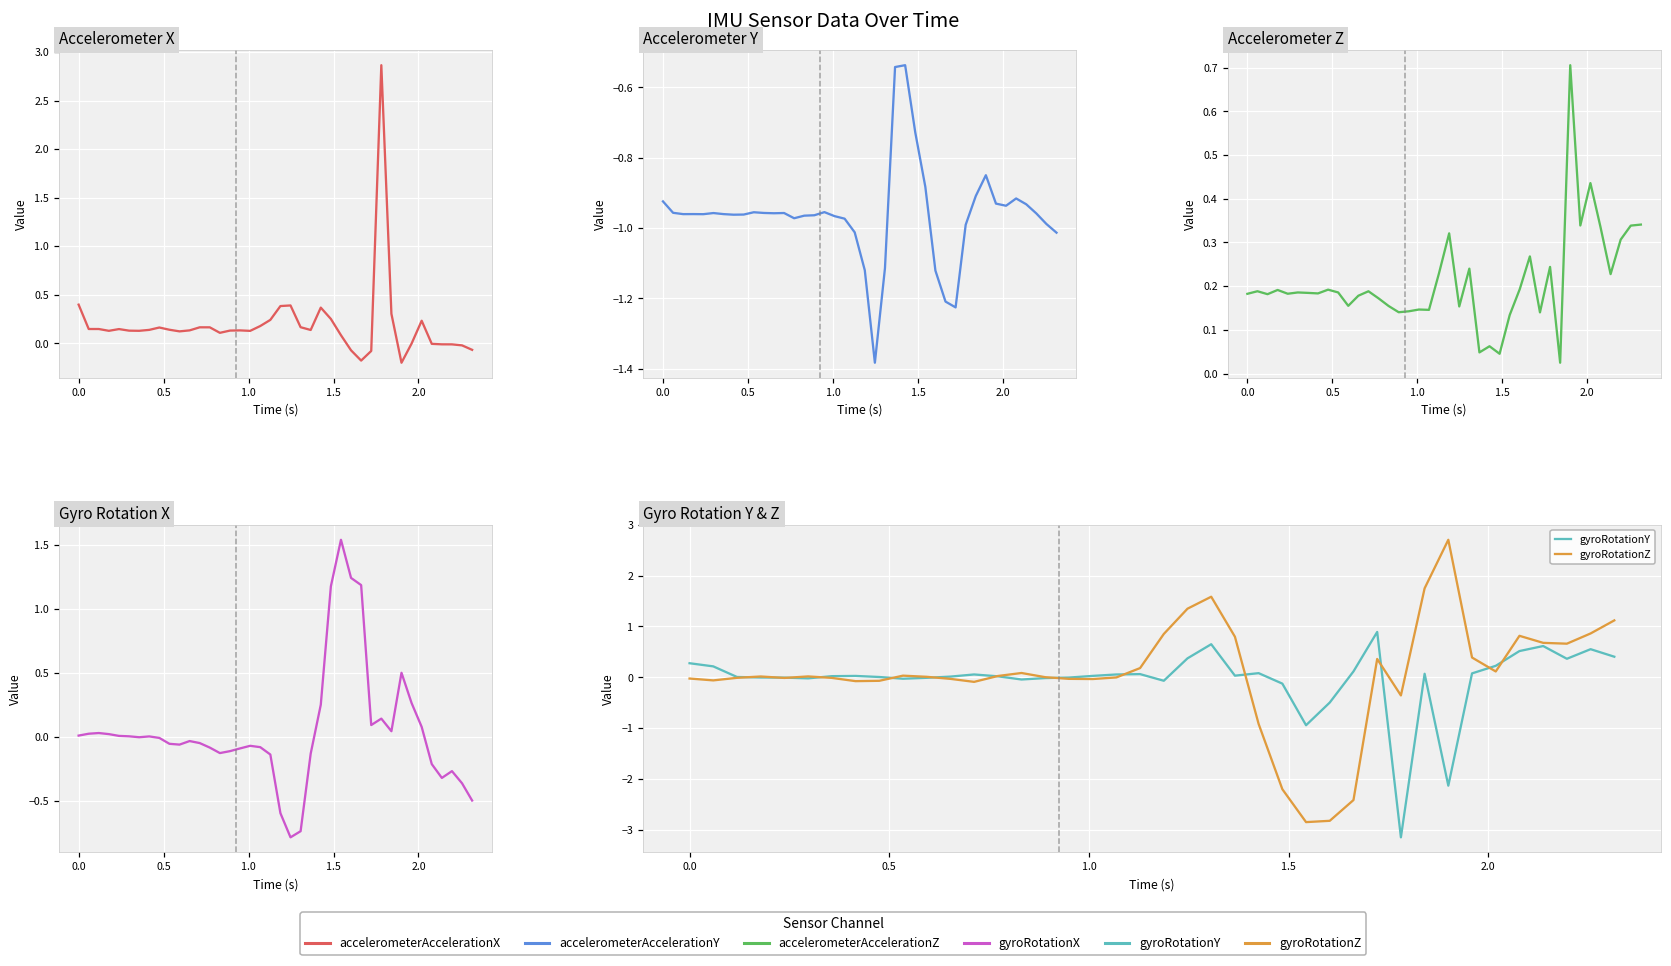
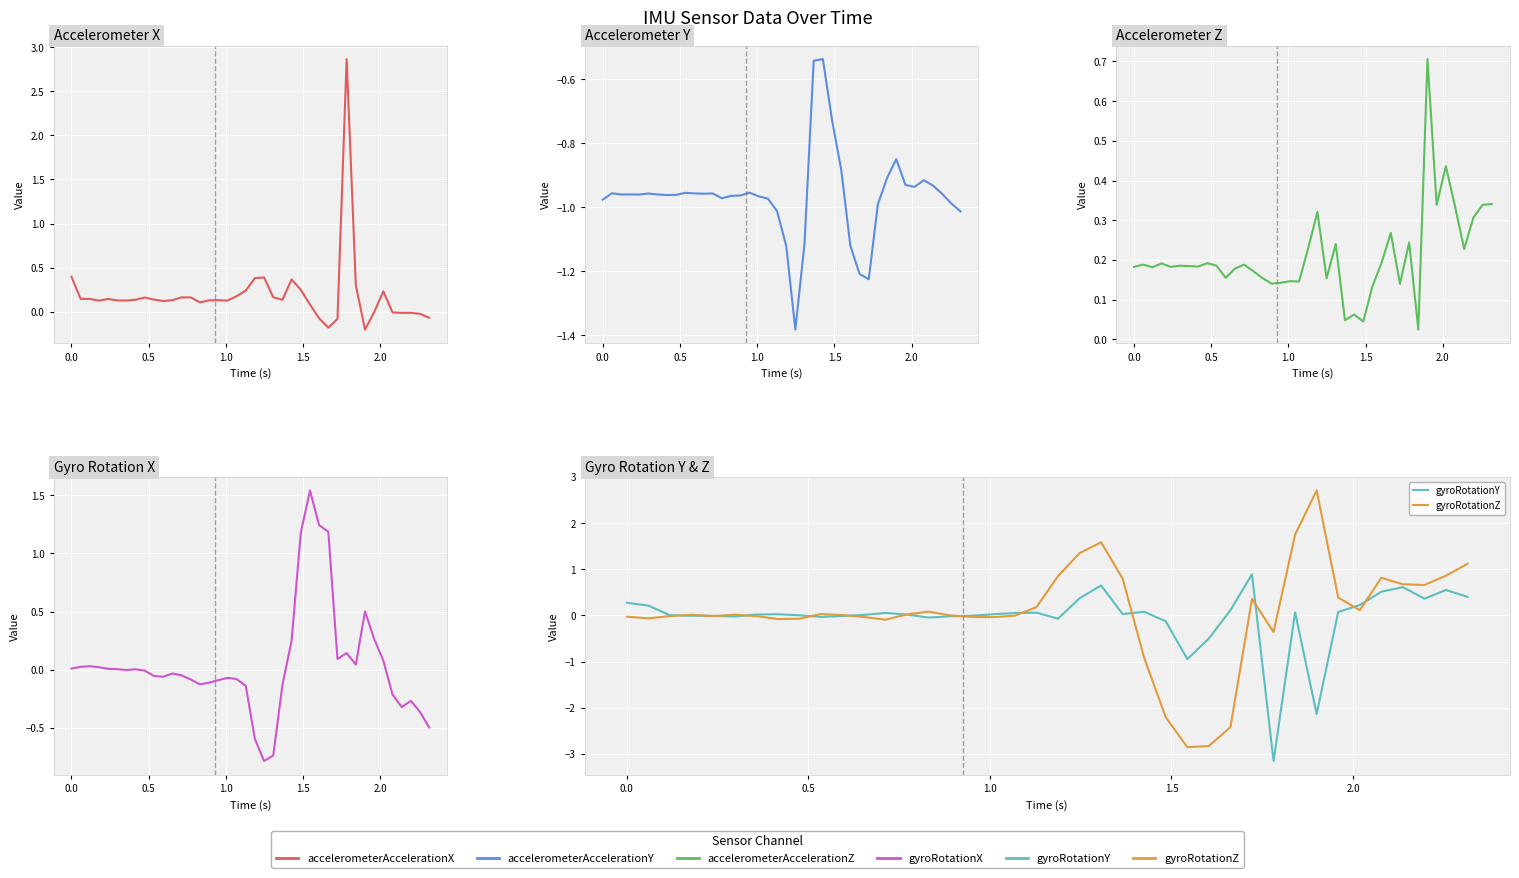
Accelerometer Y, 0.0: -0.92 -> -0.98
